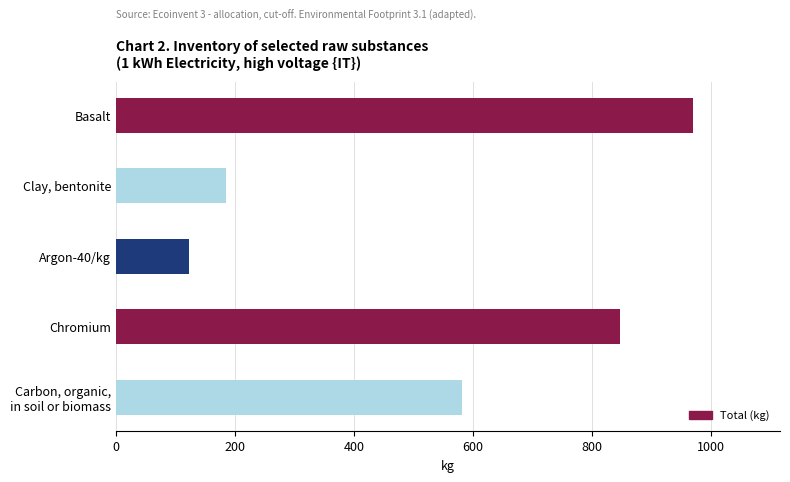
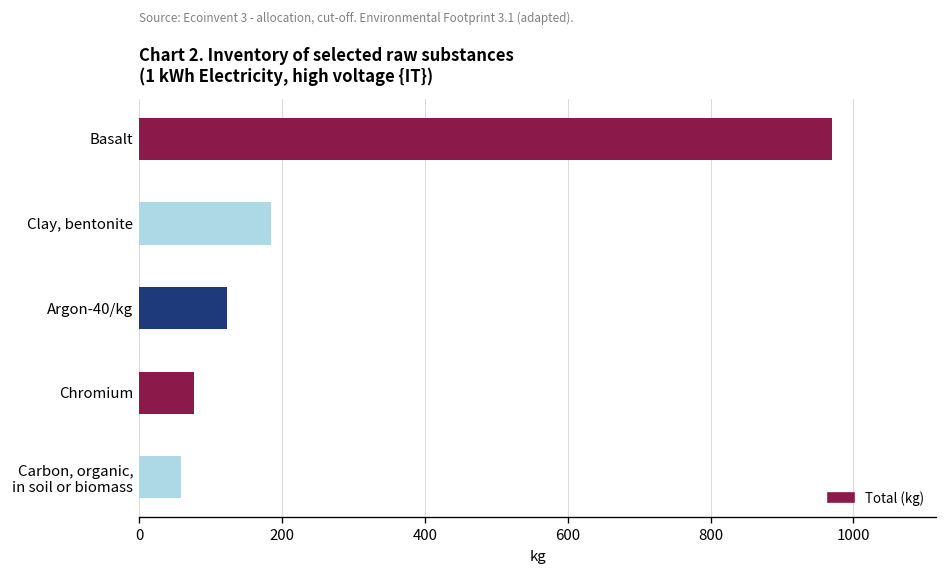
Chromium: 850 -> 80
Carbon, organic, in soil or biomass: 580 -> 60
